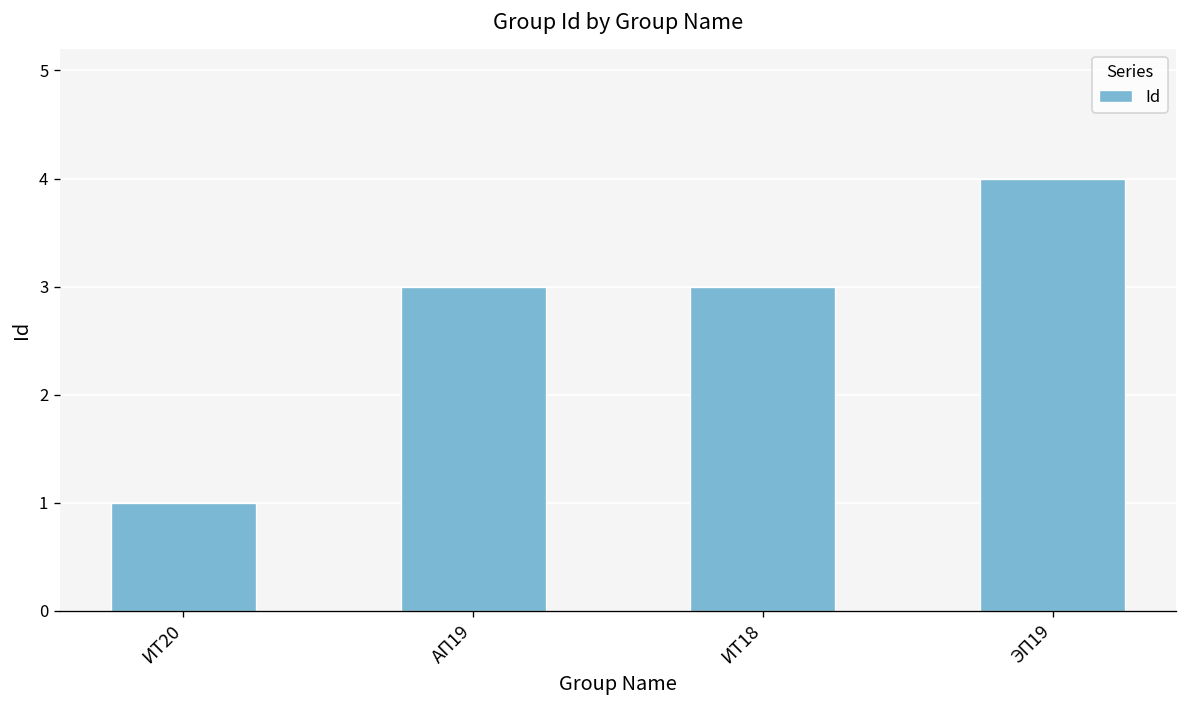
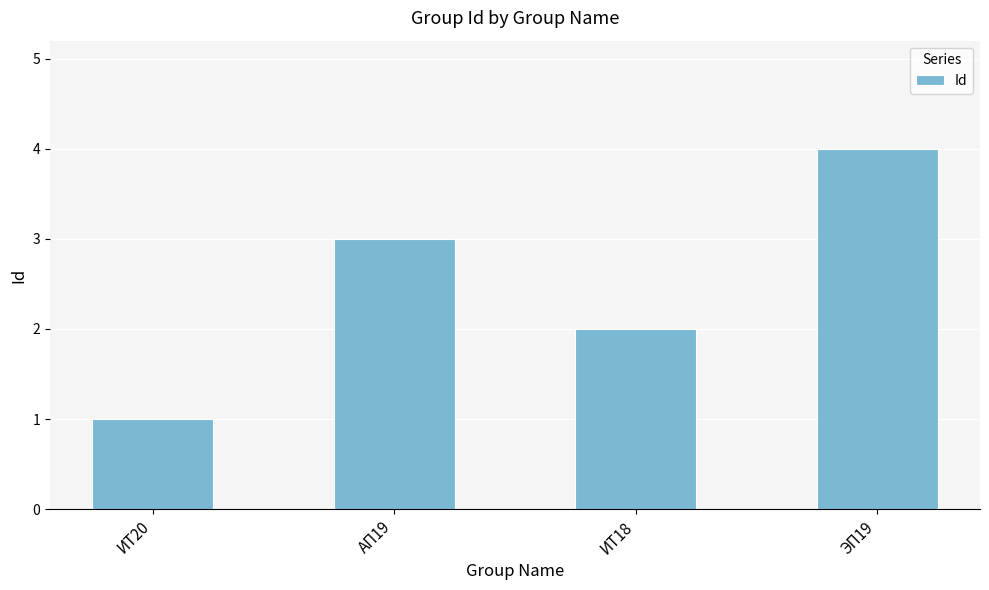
ИТ18: 3 -> 2
